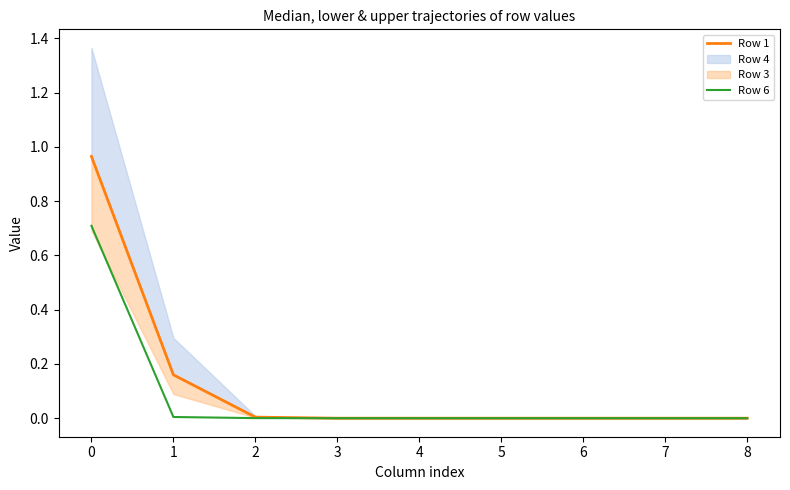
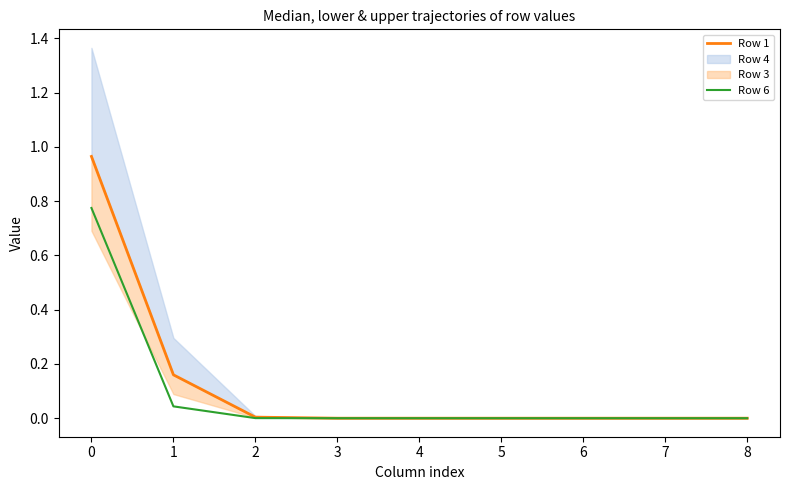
Row 6, 0: 0.71 -> 0.77
Row 6, 1: 0.00 -> 0.04
